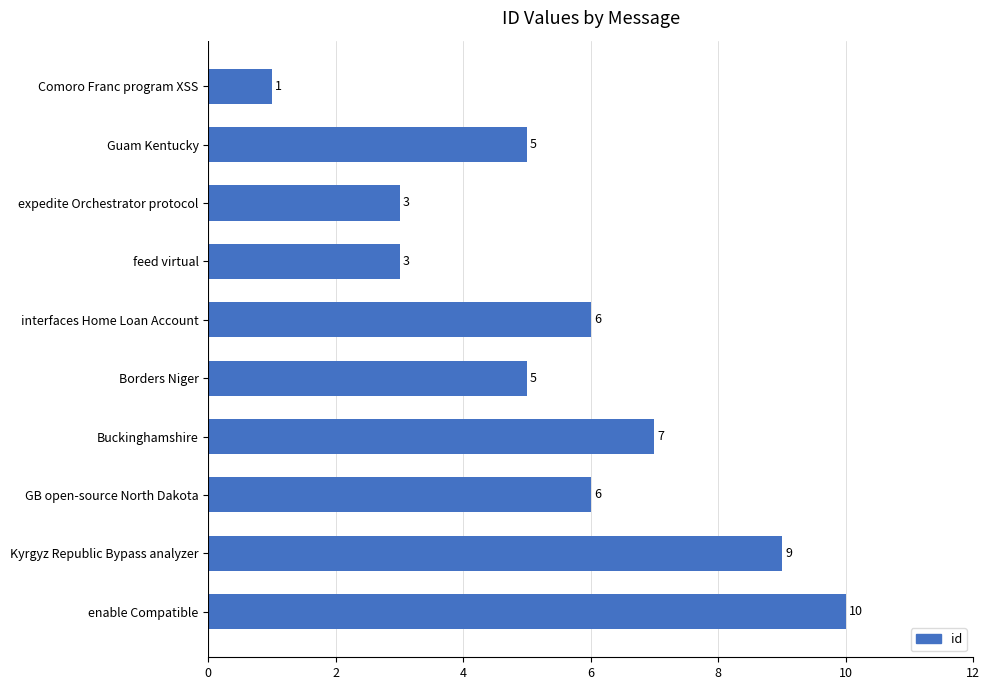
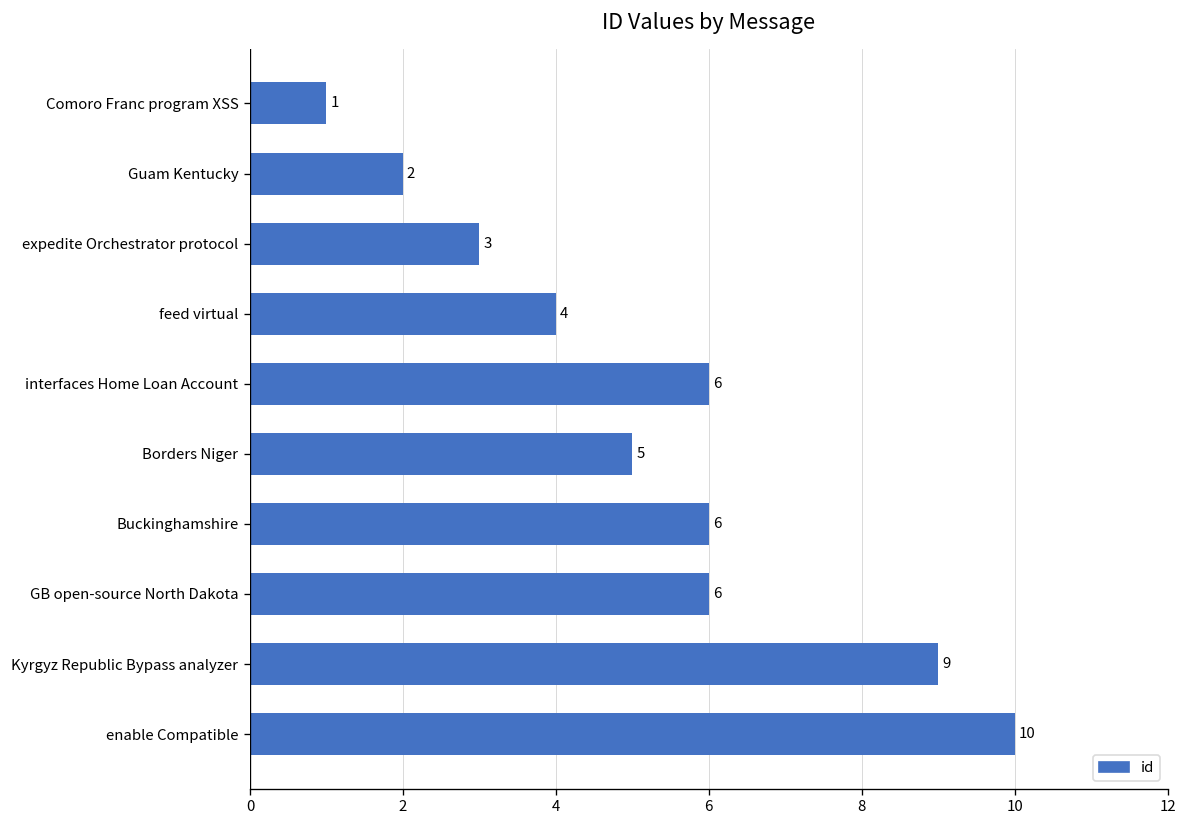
Guam Kentucky: 5 -> 2
feed virtual: 3 -> 4
Buckinghamshire: 7 -> 6
